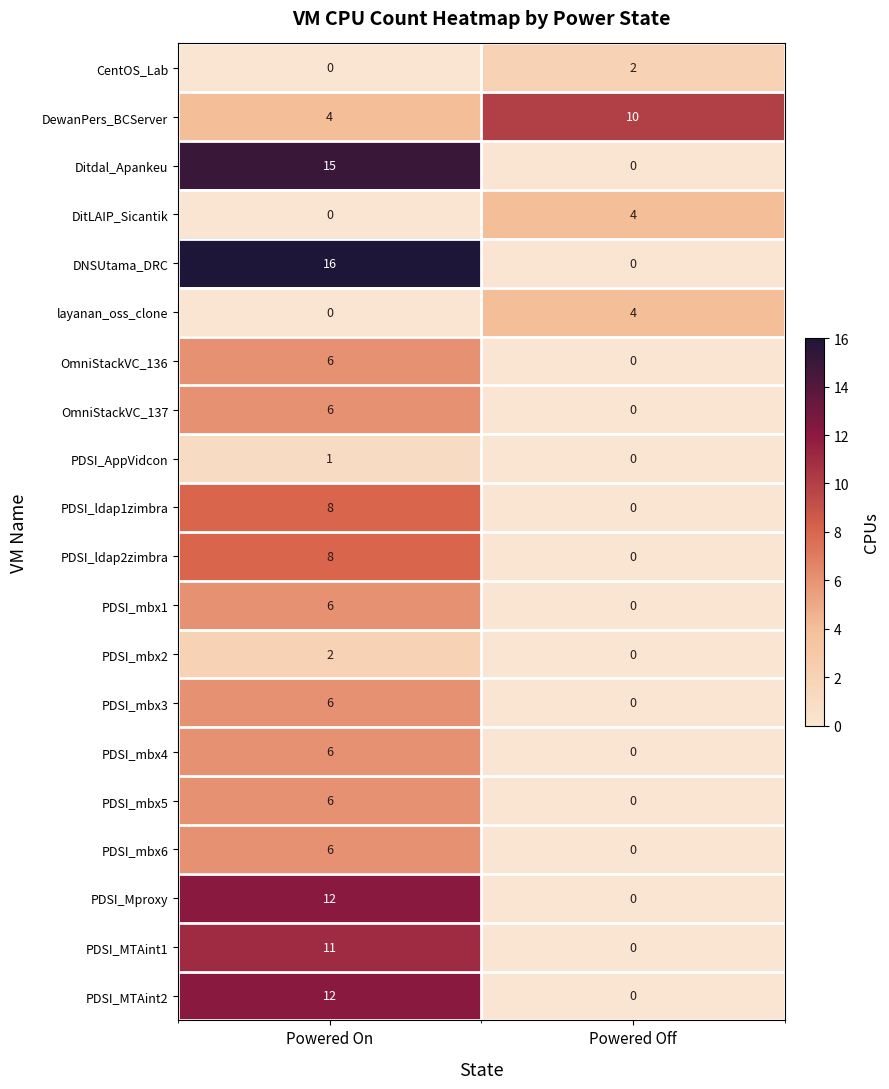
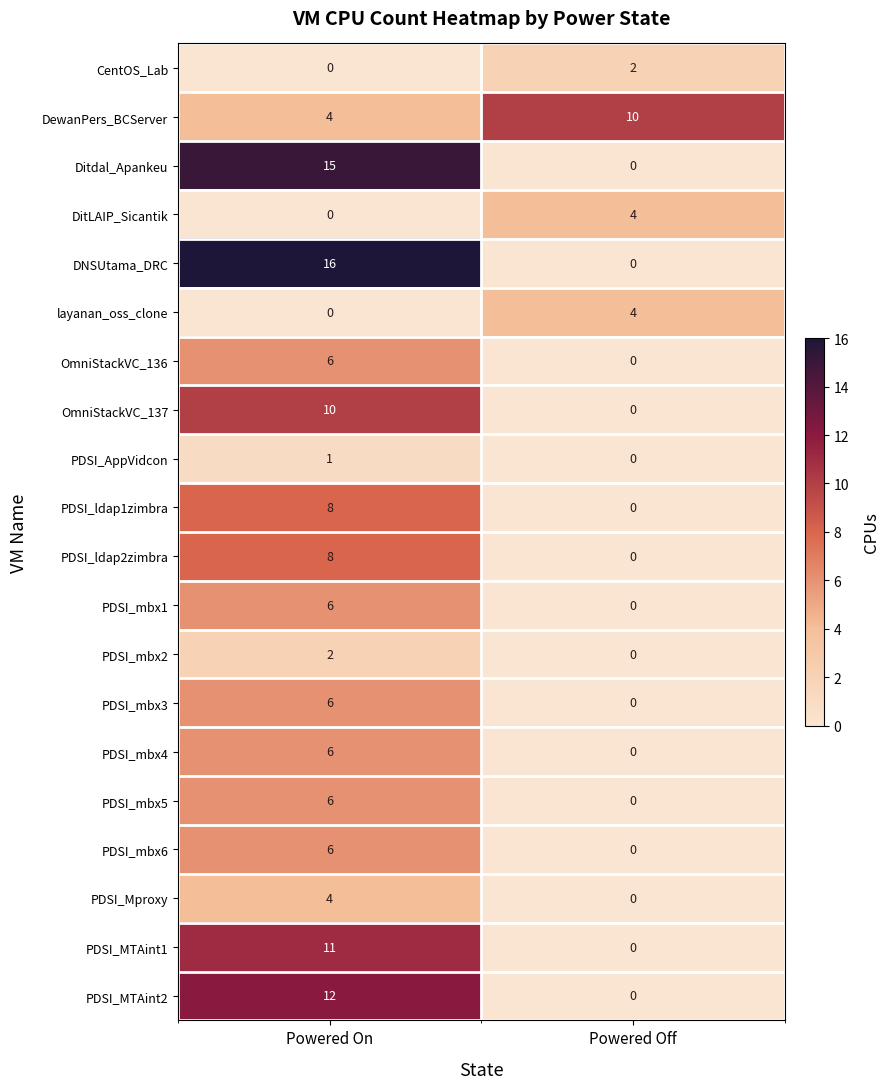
OmniStackVC_137, Powered On: 6 -> 10
PDSI_Mproxy, Powered On: 12 -> 4
